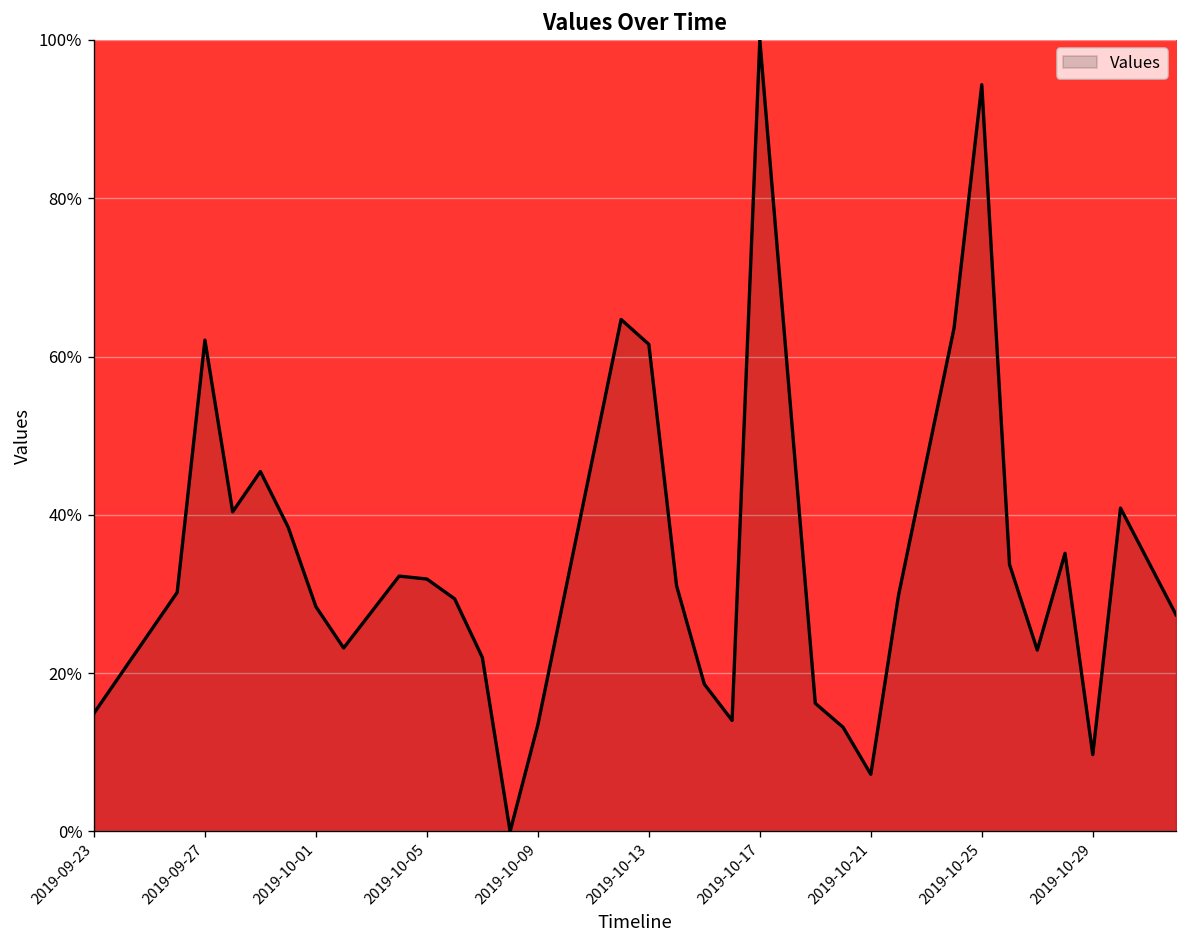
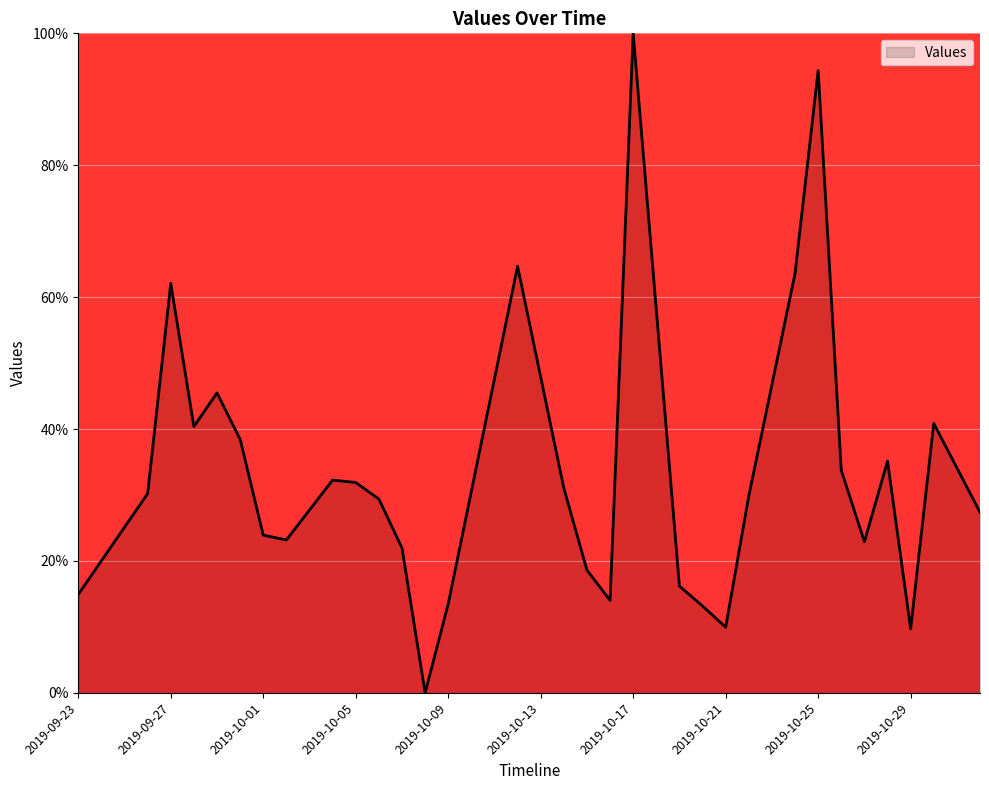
2019-10-01: 28% -> 24%
2019-10-13: 62% -> 48%
2019-10-21: 7% -> 10%
